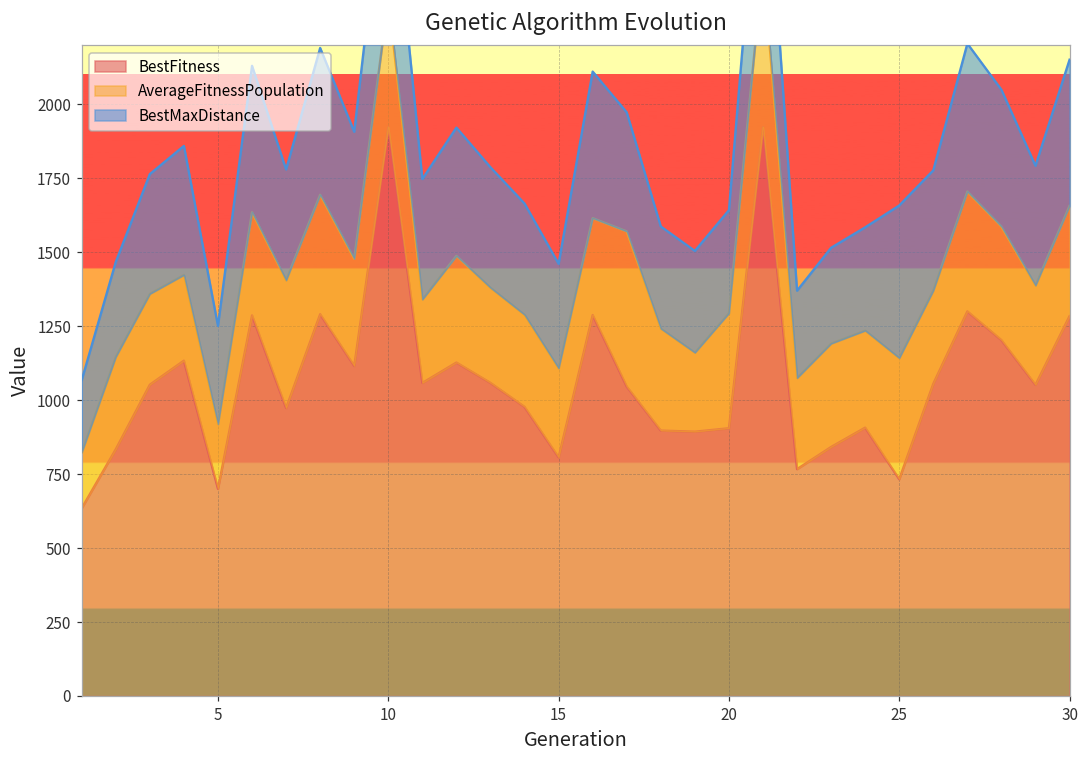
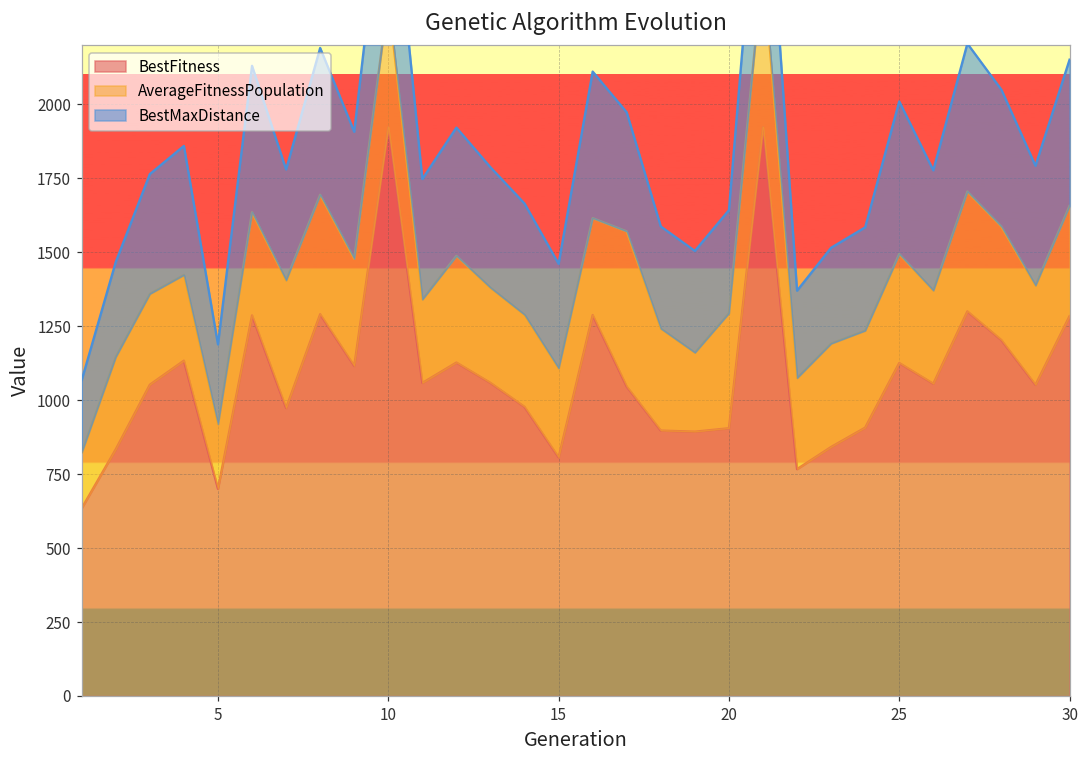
BestMaxDistance, 5: 330 -> 270
BestFitness, 25: 730 -> 1130
AverageFitnessPopulation, 25: 410 -> 370
